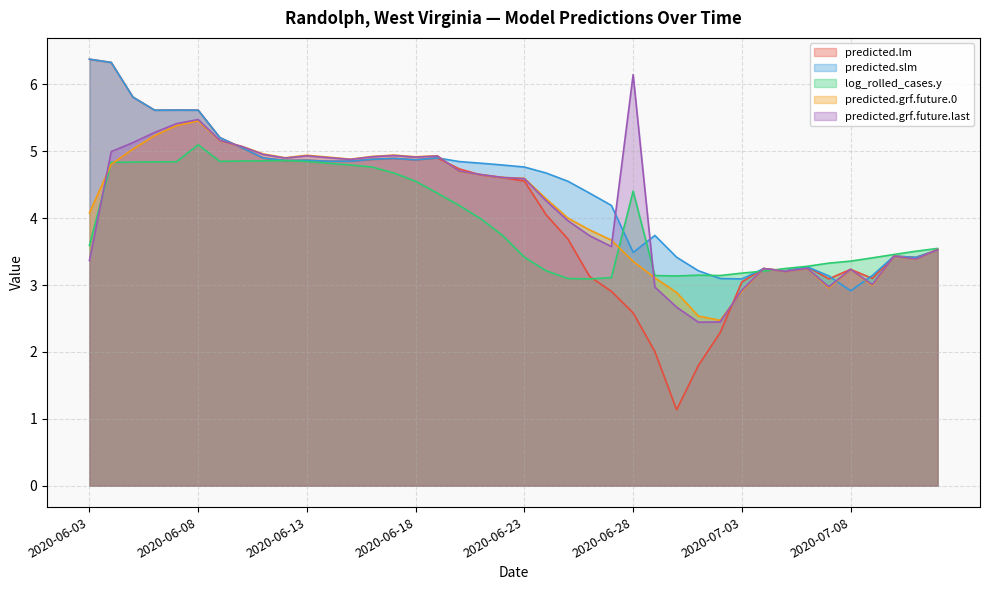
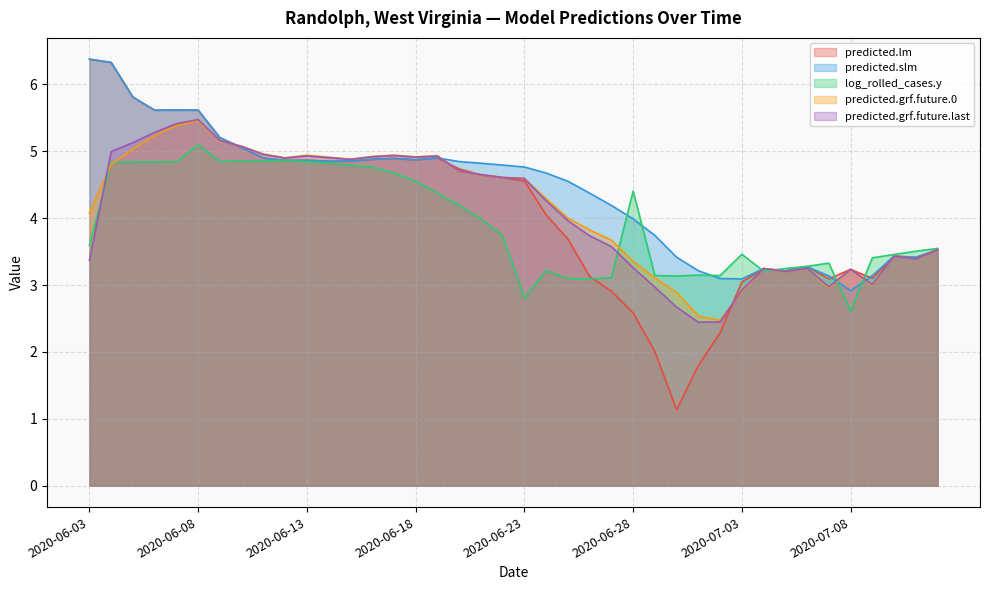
log_rolled_cases.y, 2020-06-23: 3.4 -> 2.8
predicted.slm, 2020-06-28: 3.5 -> 4.0
predicted.grf.future.last, 2020-06-28: 6.1 -> 3.3
log_rolled_cases.y, 2020-07-03: 3.2 -> 3.5
log_rolled_cases.y, 2020-07-08: 3.4 -> 2.6
